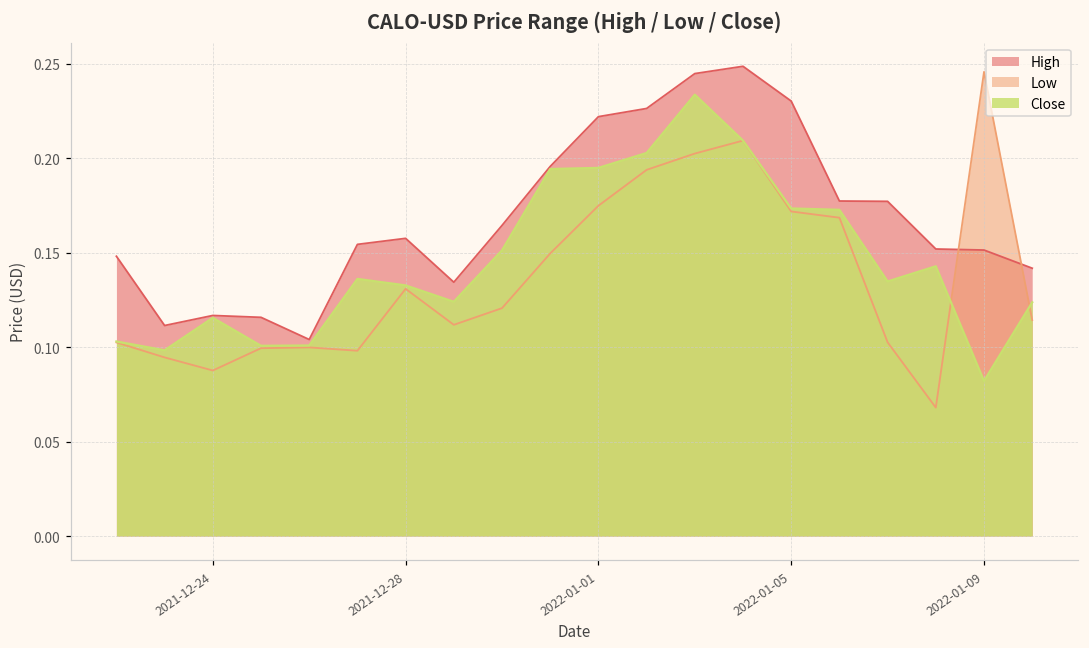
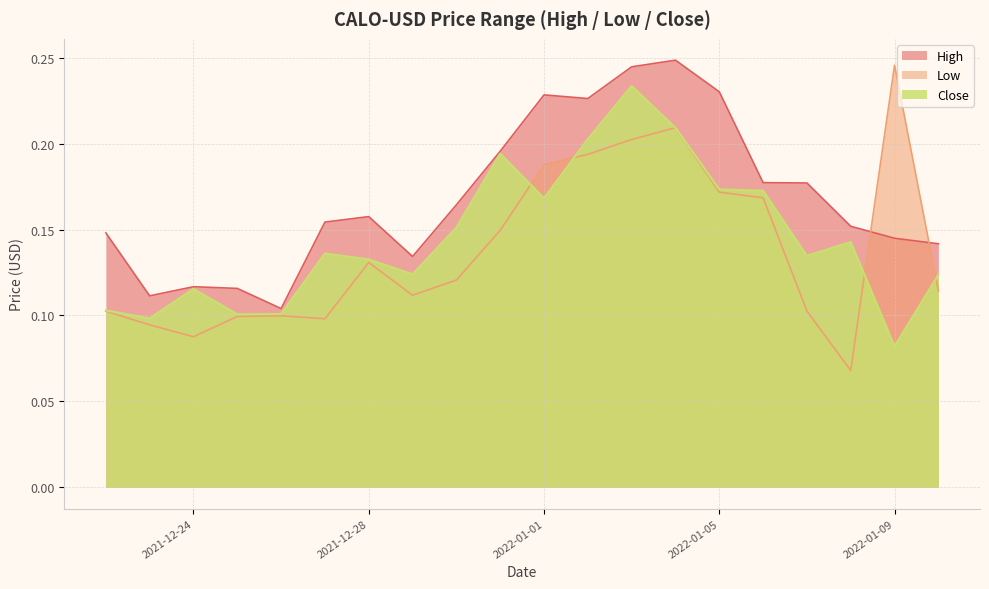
High, 2022-01-01: 0.222 -> 0.228
Low, 2022-01-01: 0.175 -> 0.188
Close, 2022-01-01: 0.195 -> 0.168
High, 2022-01-09: 0.151 -> 0.145
